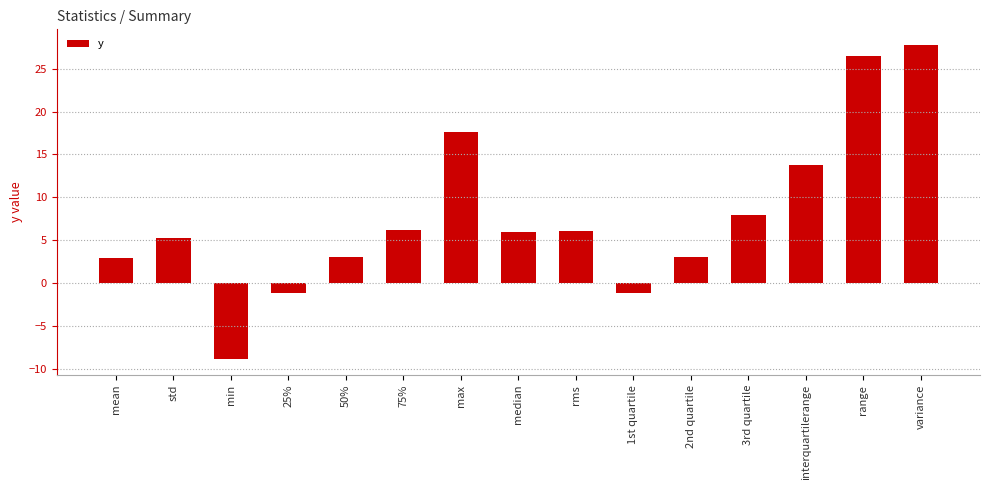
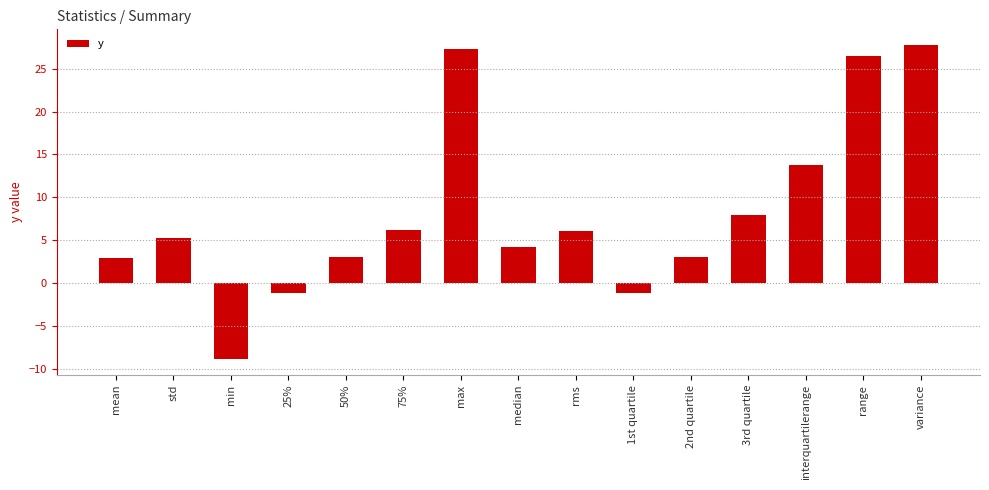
max: 18 -> 27
median: 6 -> 4
